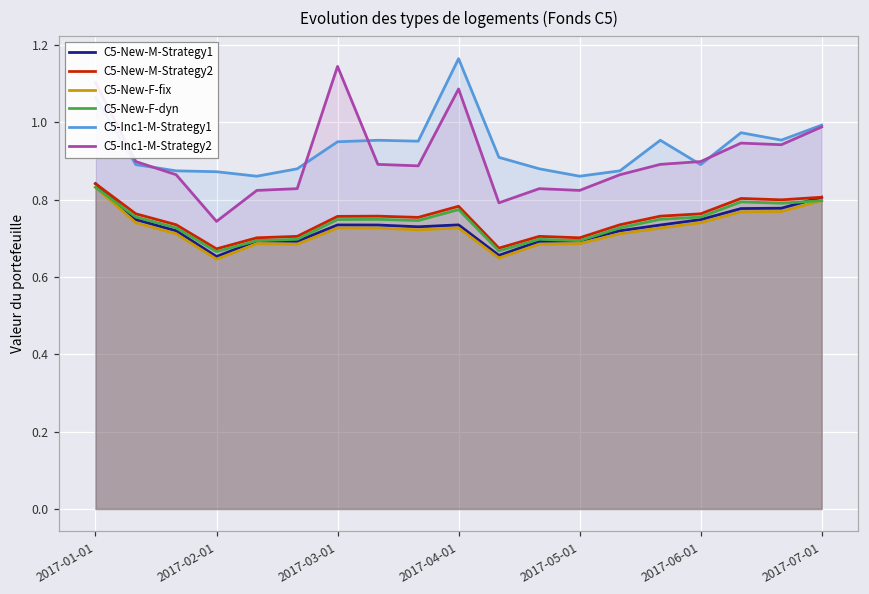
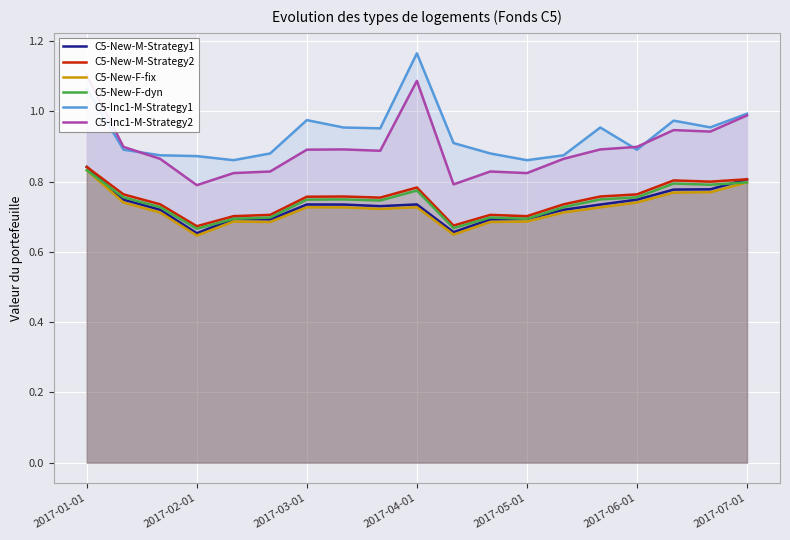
C5-Inc1-M-Strategy2, 2017-02-01: 0.74 -> 0.79
C5-Inc1-M-Strategy1, 2017-03-01: 0.95 -> 0.97
C5-Inc1-M-Strategy2, 2017-03-01: 1.14 -> 0.89
